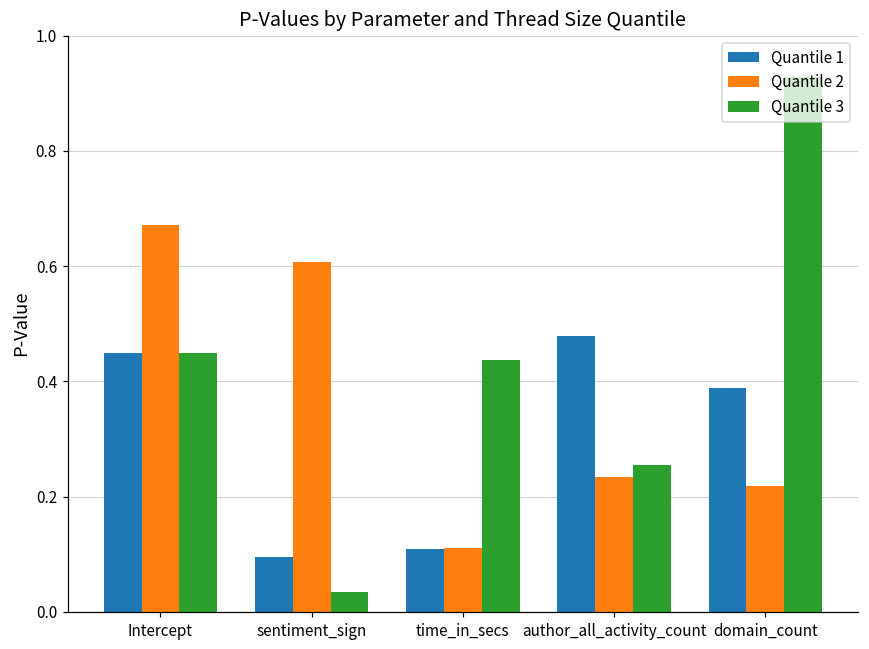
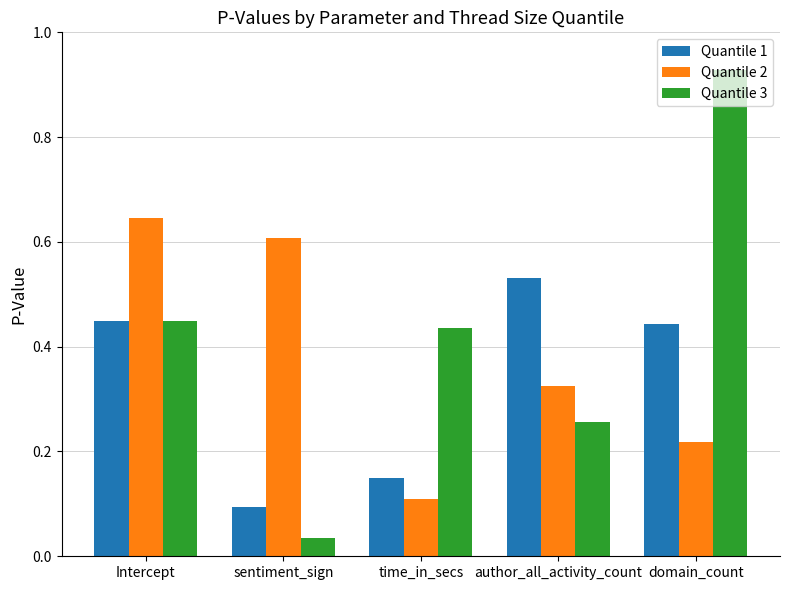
Quantile 2, Intercept: 0.67 -> 0.64
Quantile 1, time_in_secs: 0.11 -> 0.15
Quantile 1, author_all_activity_count: 0.48 -> 0.53
Quantile 2, author_all_activity_count: 0.23 -> 0.32
Quantile 1, domain_count: 0.39 -> 0.44
